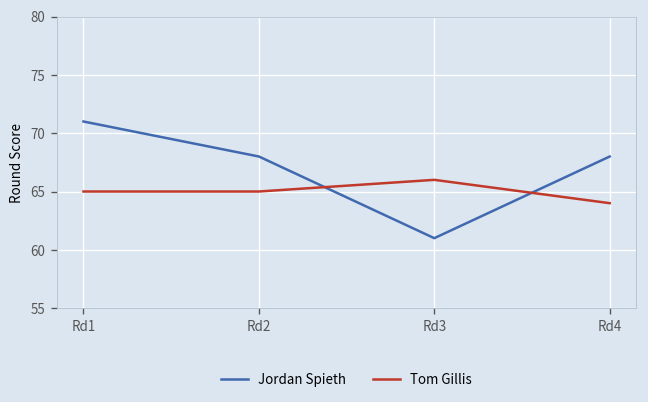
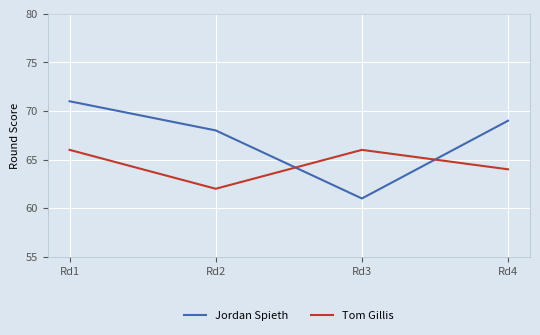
Tom Gillis, Rd1: 65 -> 66
Tom Gillis, Rd2: 65 -> 62
Jordan Spieth, Rd4: 68 -> 69
